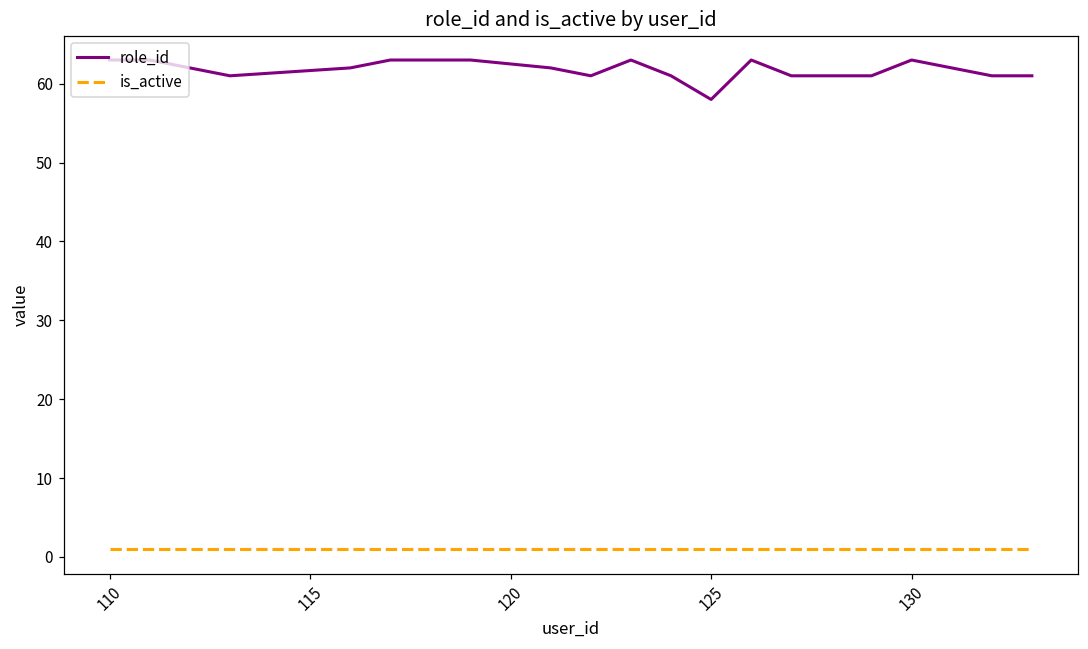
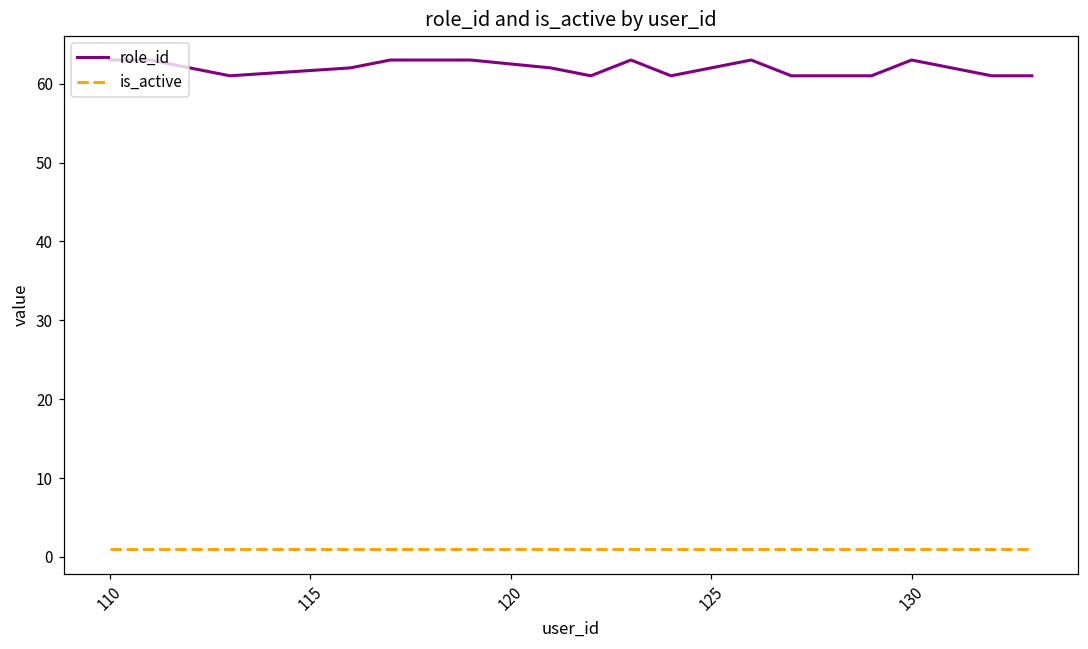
role_id, 125: 58 -> 62
